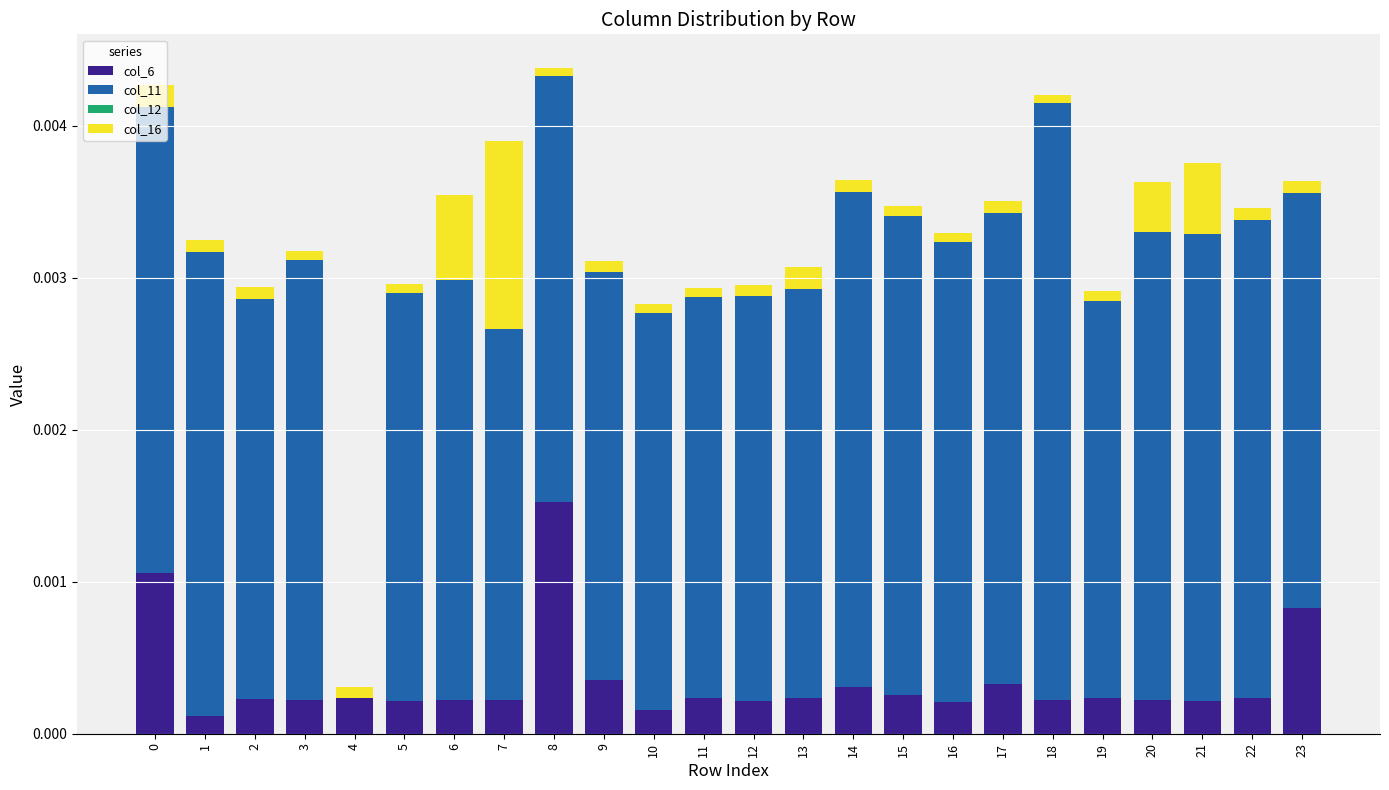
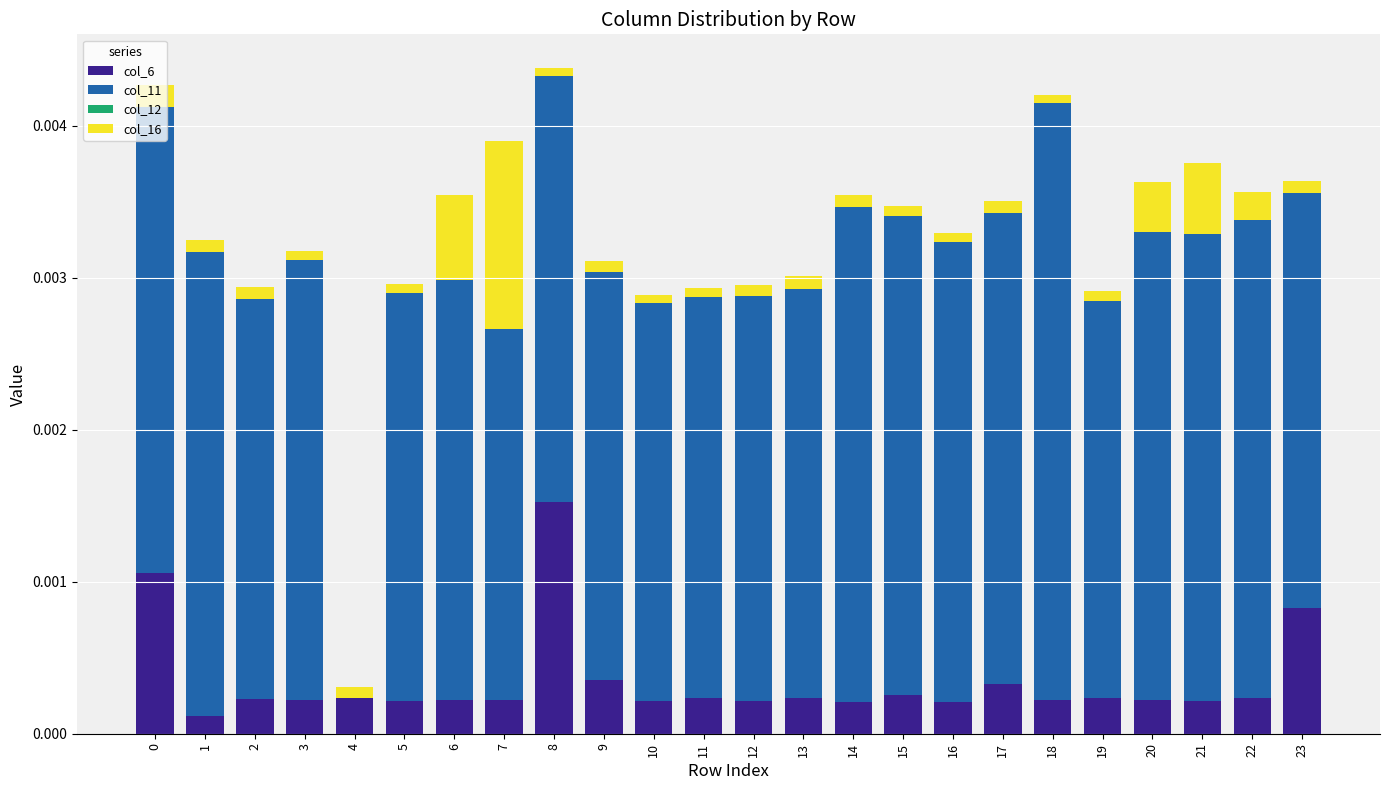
col_6, 10: 0.00016 -> 0.00022
col_16, 13: 0.00015 -> 0.00009
col_6, 14: 0.00031 -> 0.00021
col_16, 22: 0.00008 -> 0.00018
